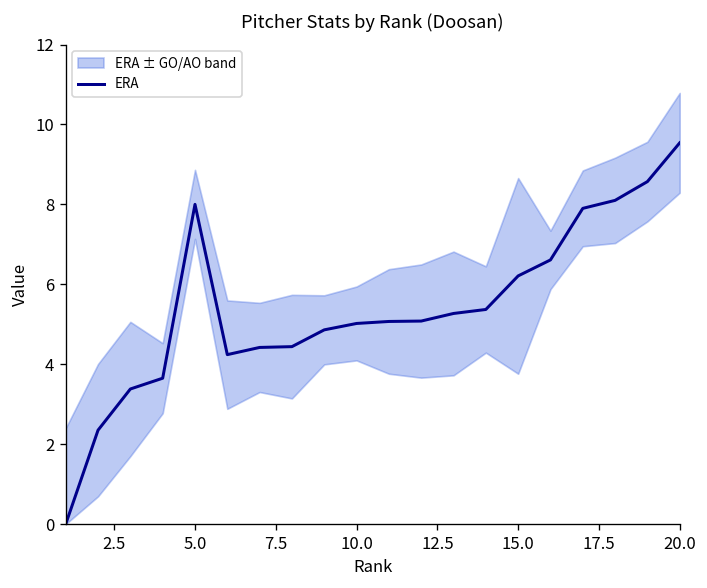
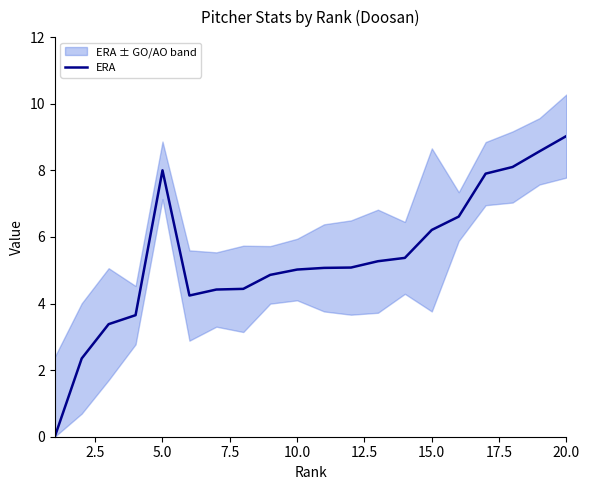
ERA, 20.0: 9.5 -> 9.0
